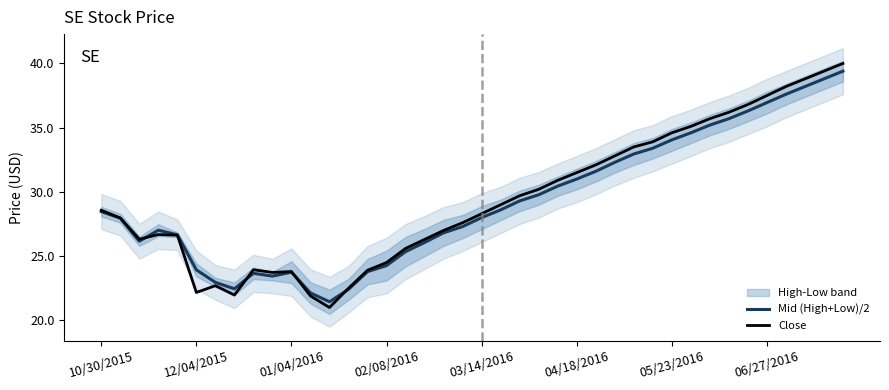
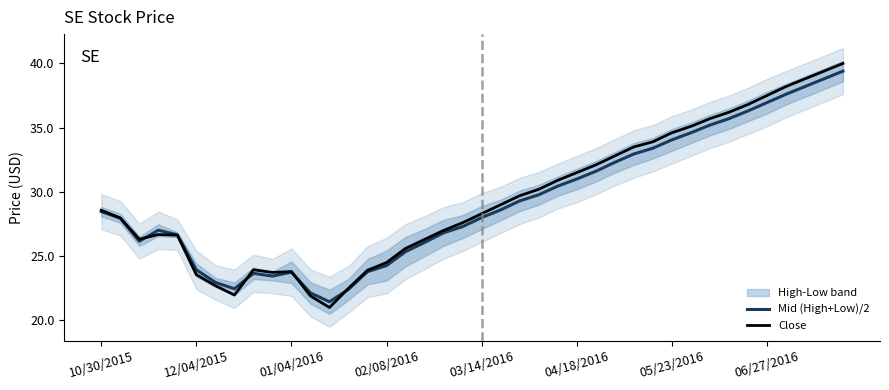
Close, 12/04/2015: 22.2 -> 23.6
